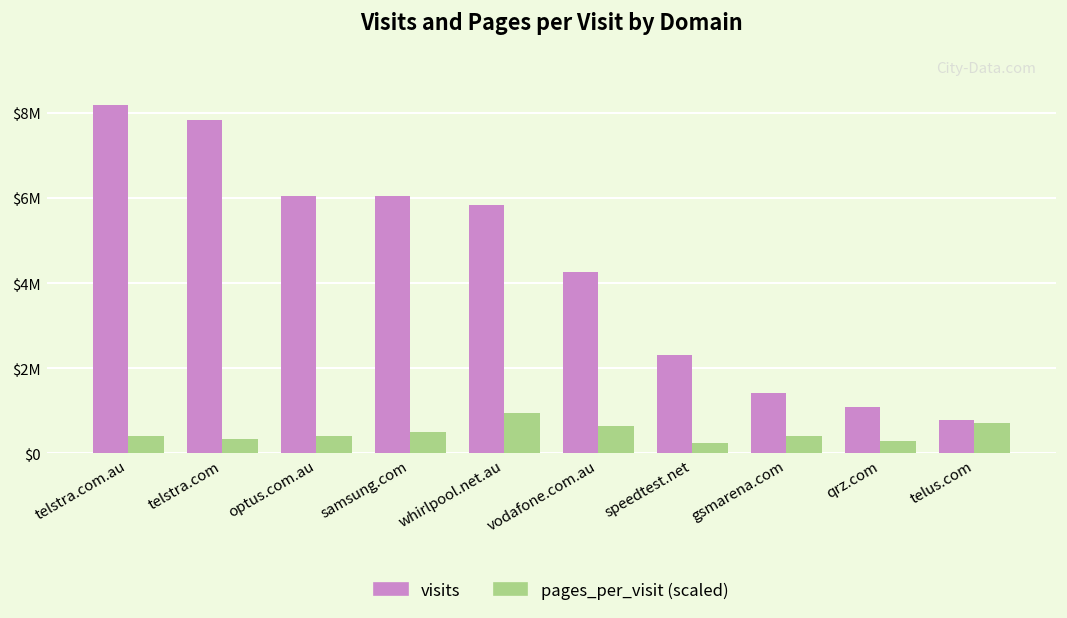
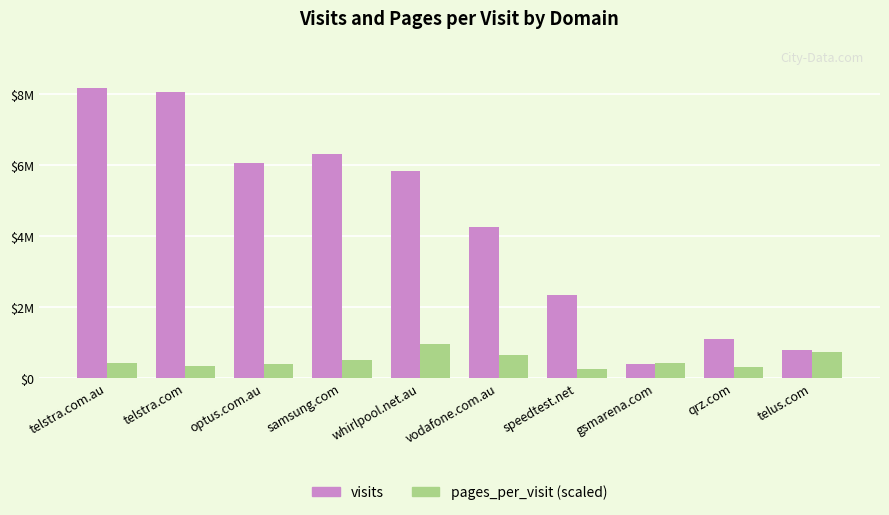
visits, telstra.com: $7800000 -> $8100000
visits, samsung.com: $6100000 -> $6300000
visits, gsmarena.com: $1400000 -> $400000
